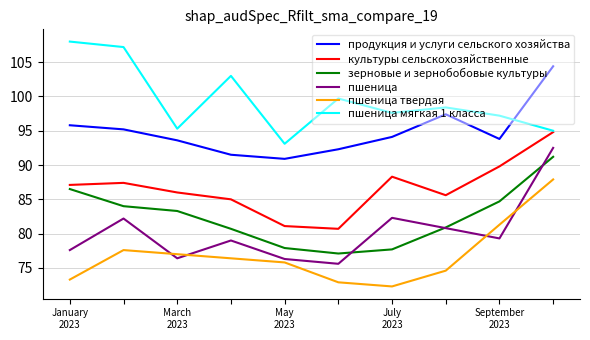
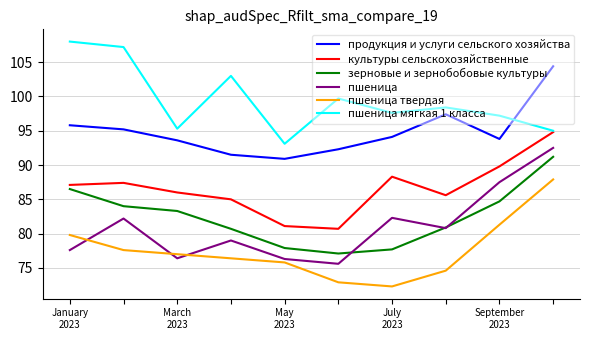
пшеница твердая, January 2023: 73 -> 80
пшеница, September 2023: 79 -> 88
